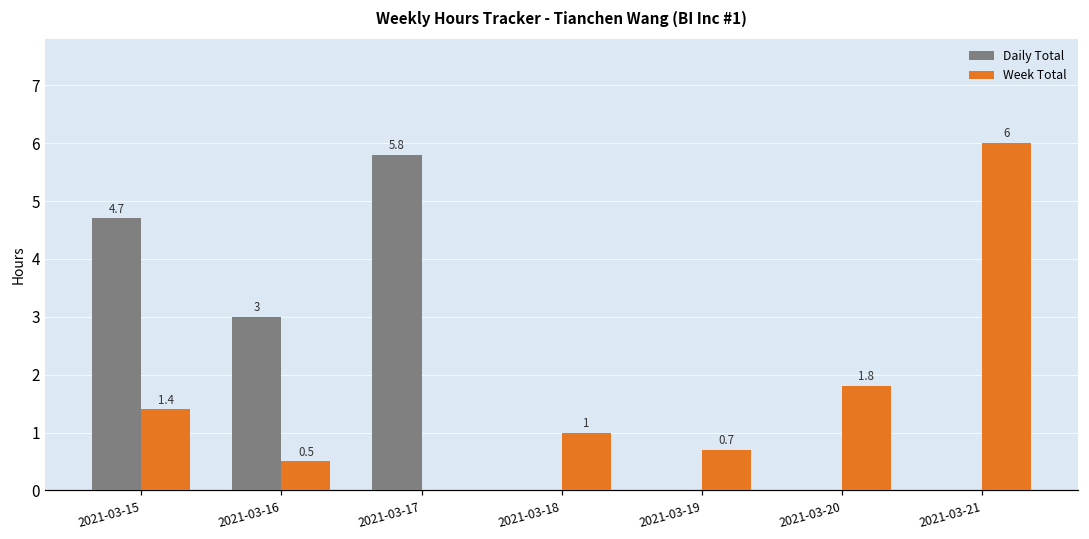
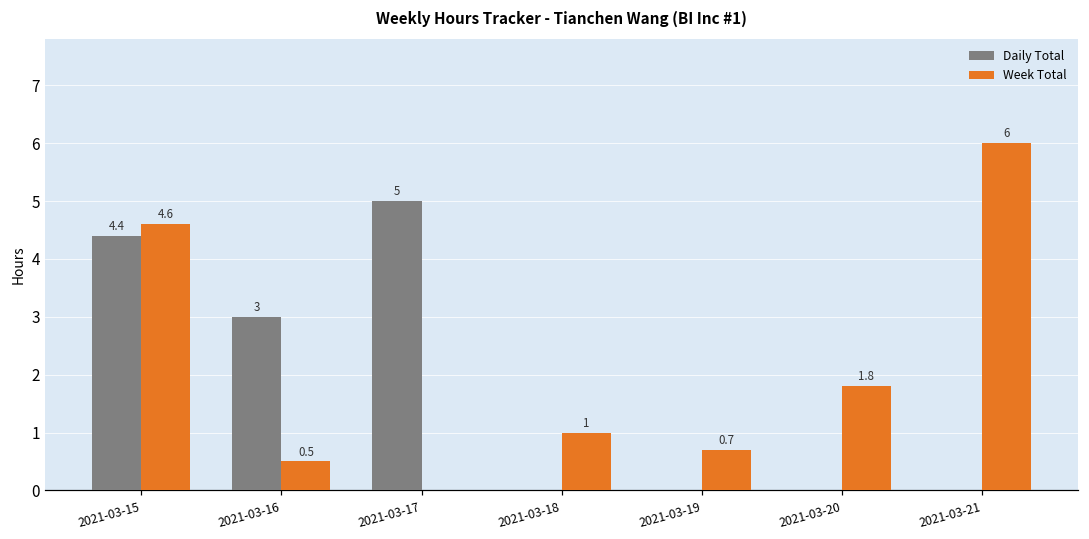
Daily Total, 2021-03-15: 4.7 -> 4.4
Week Total, 2021-03-15: 1.4 -> 4.6
Daily Total, 2021-03-17: 5.8 -> 5
